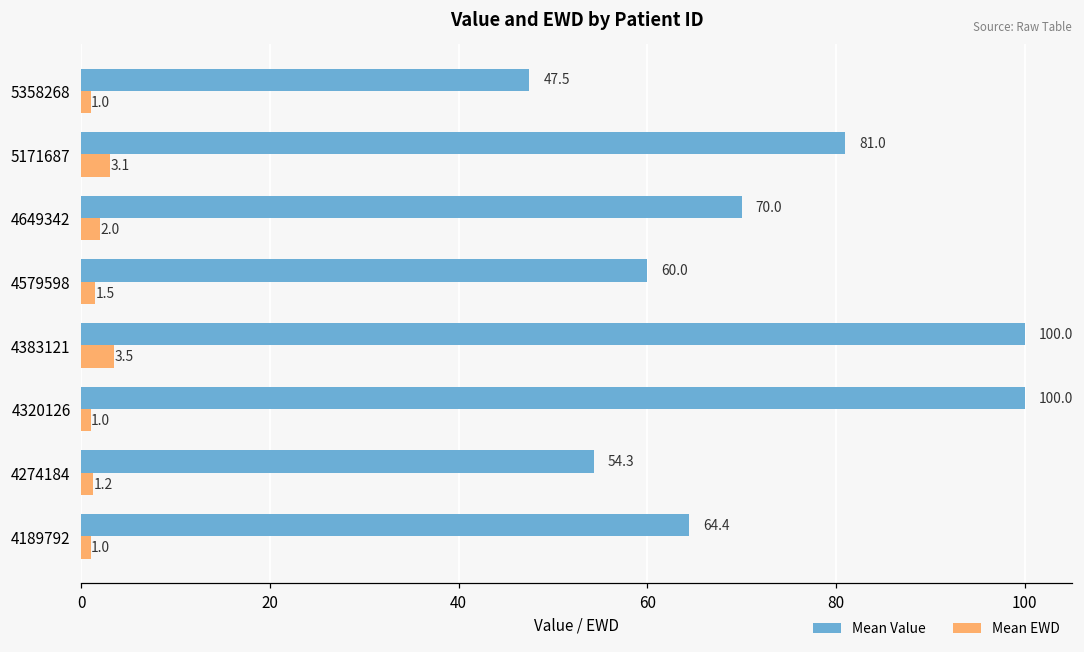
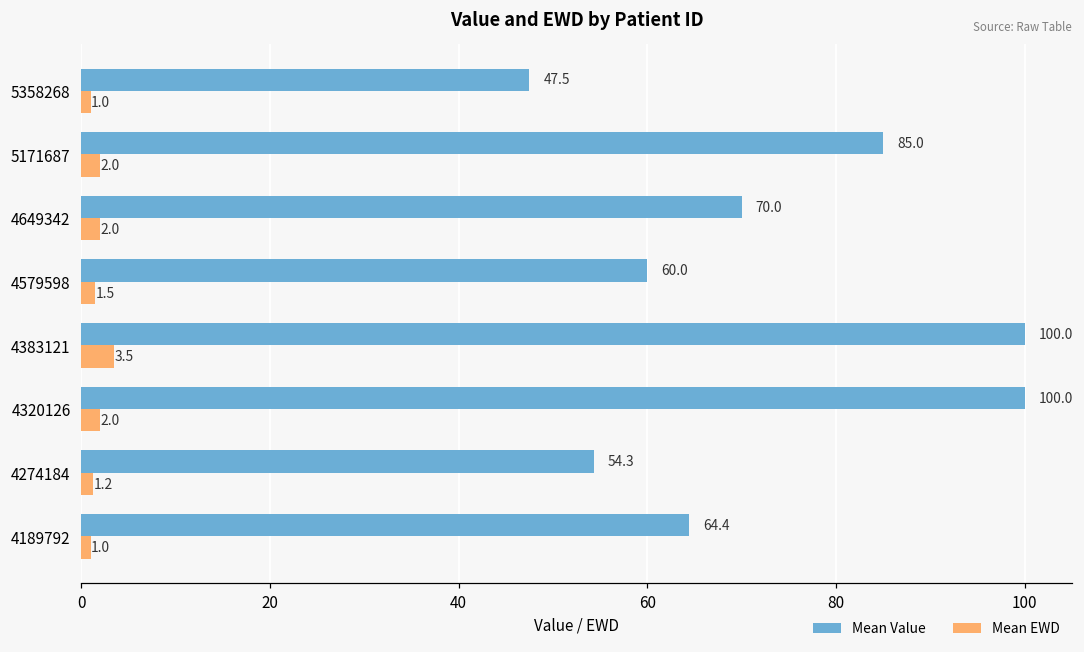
Mean Value, 5171687: 81.0 -> 85.0
Mean EWD, 5171687: 3.1 -> 2.0
Mean EWD, 4320126: 1.0 -> 2.0
